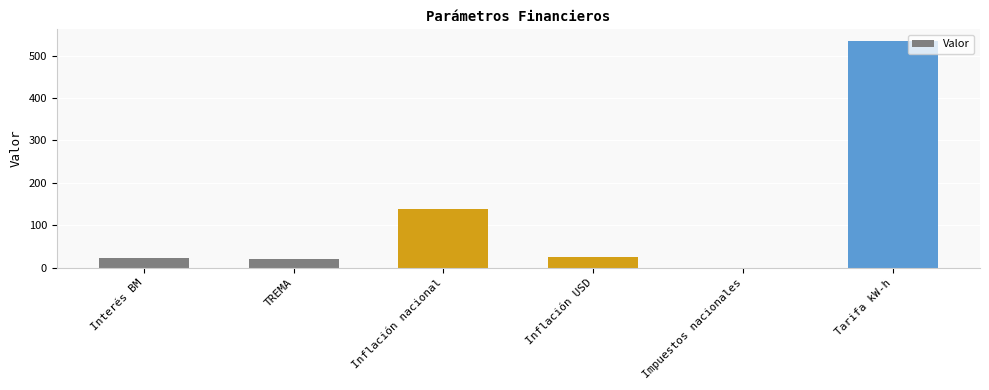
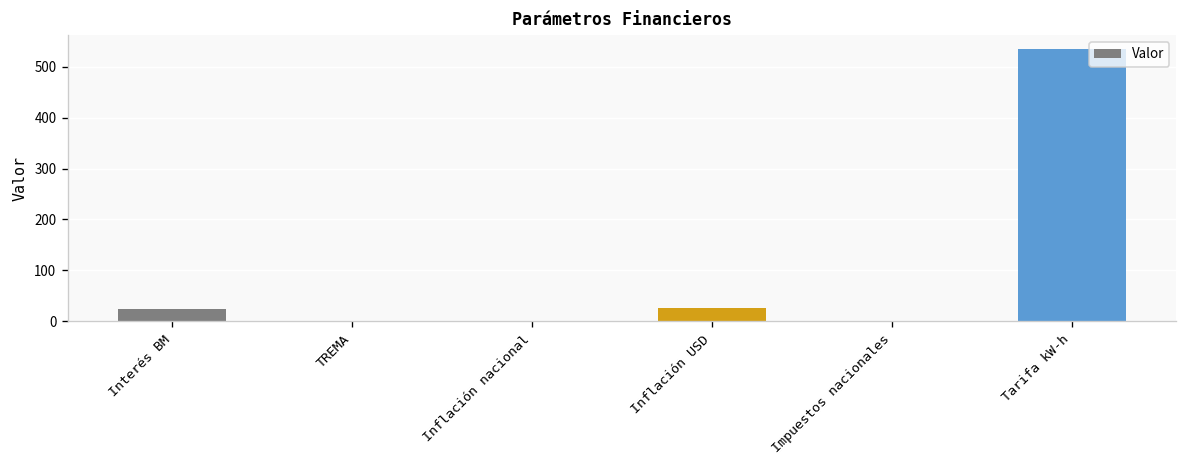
TREMA: 20 -> 0
Inflación nacional: 140 -> 0
